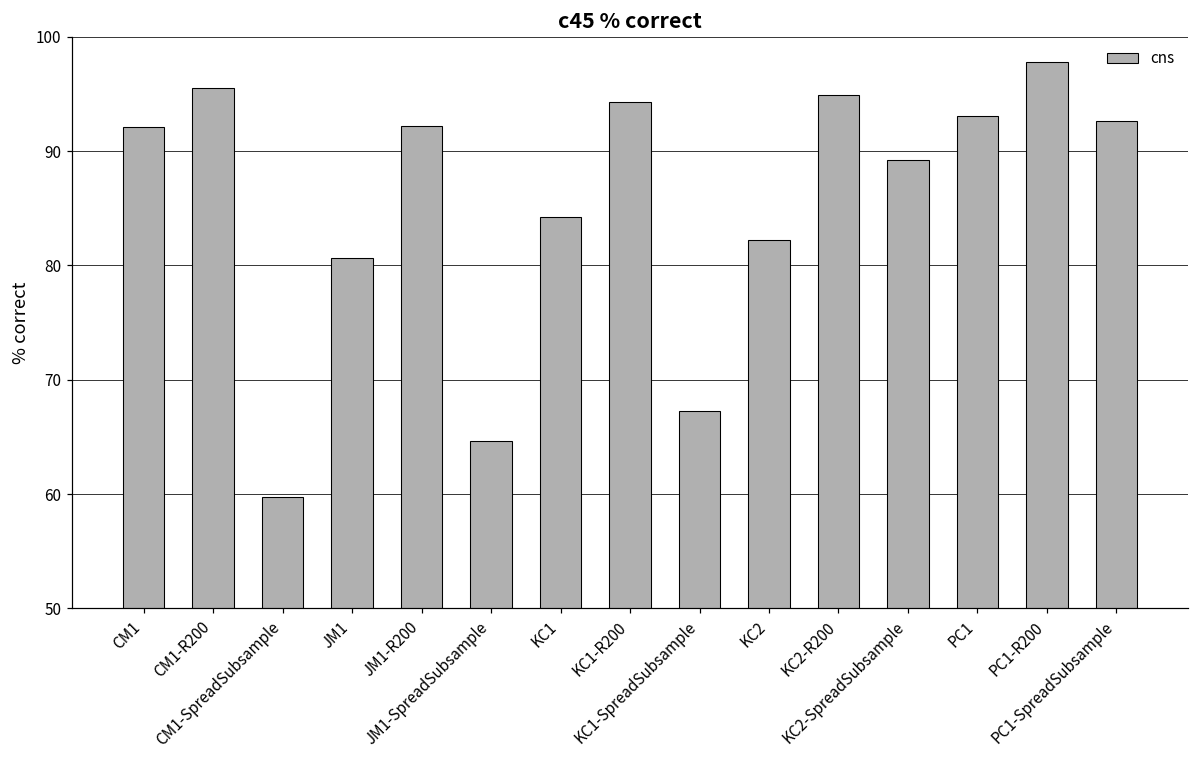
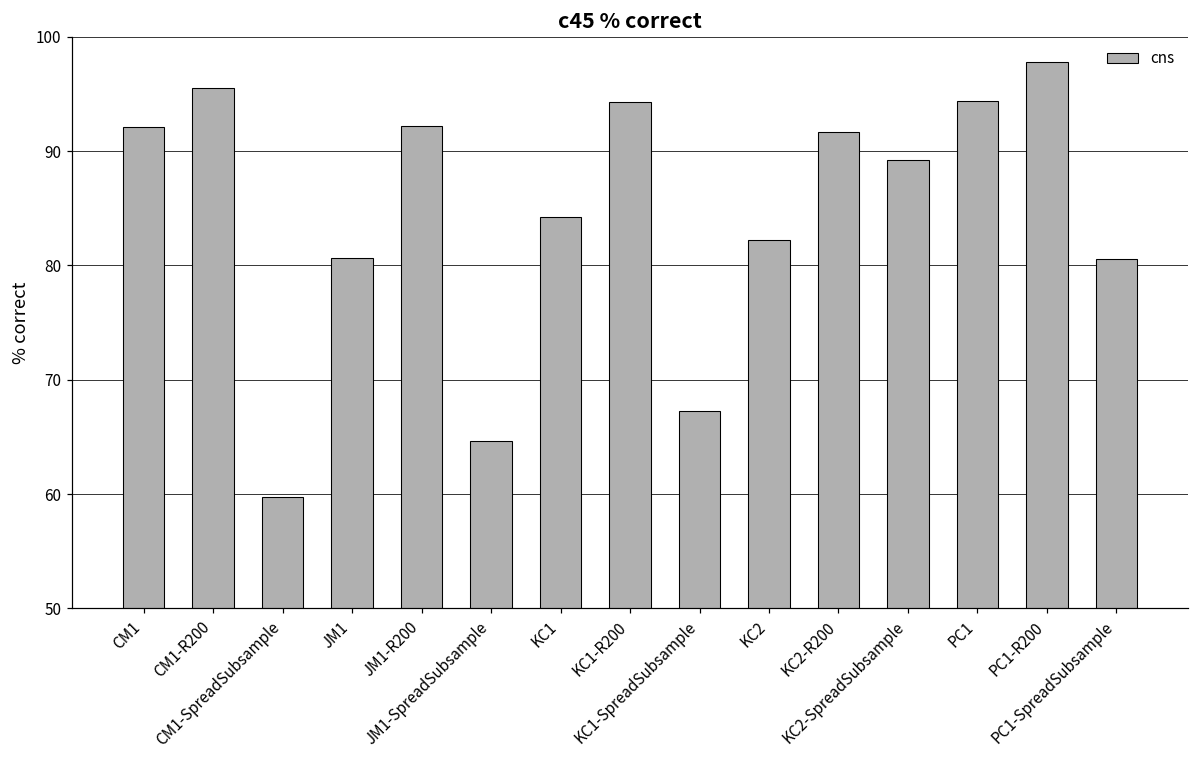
KC2-R200: 94.9 -> 91.7
PC1: 93.1 -> 94.4
PC1-SpreadSubsample: 92.6 -> 80.6
